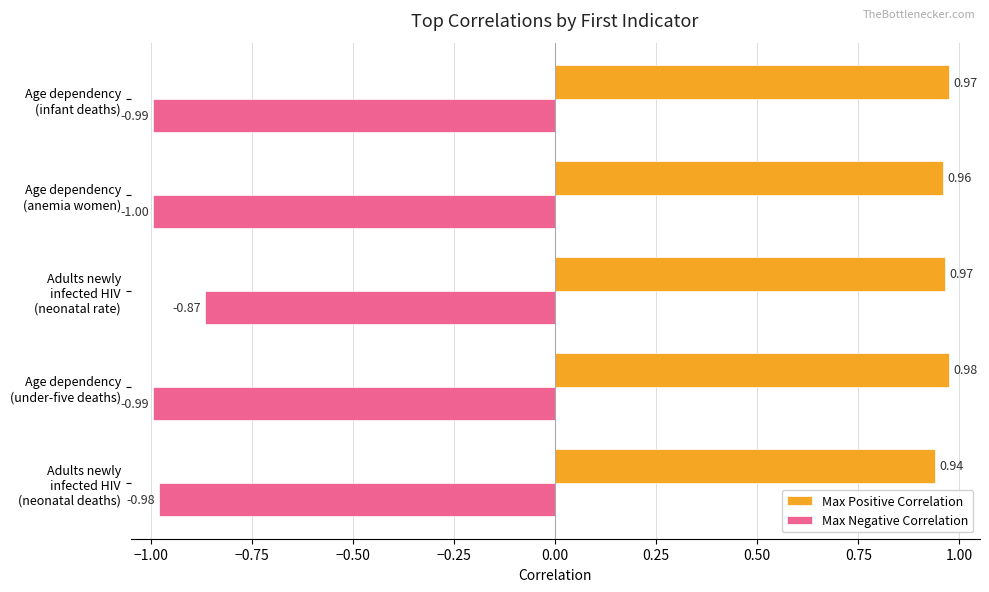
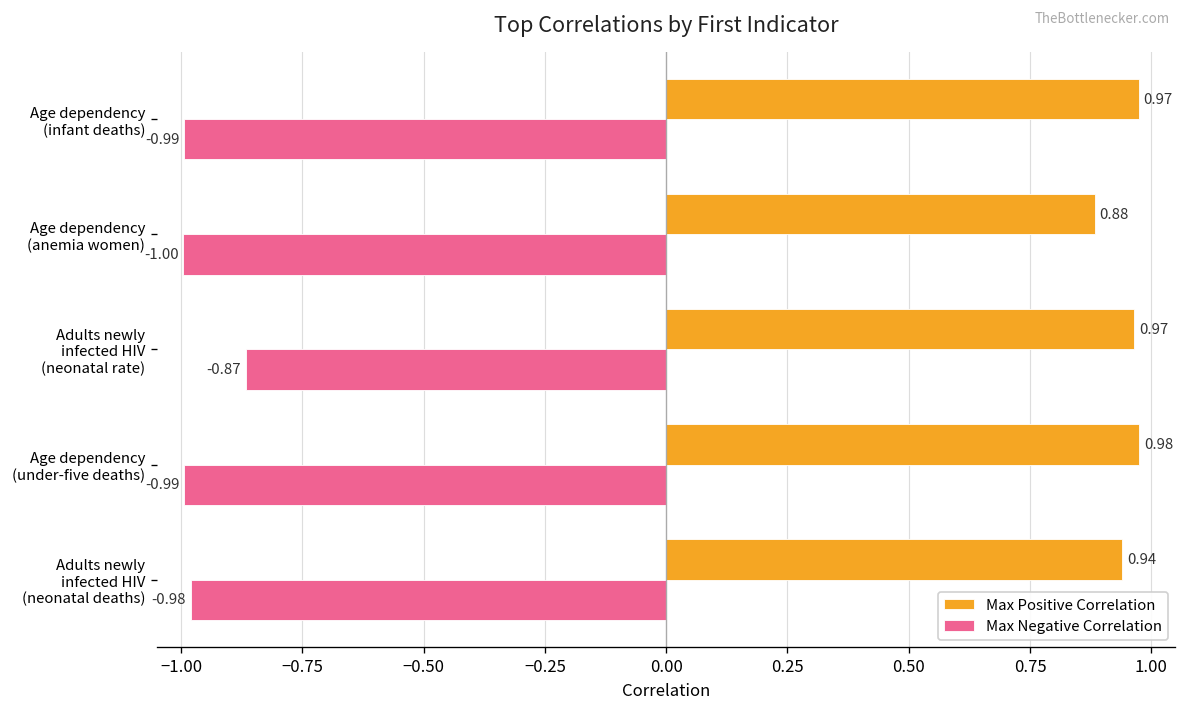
Max Positive Correlation, Age dependency (anemia women): 0.96 -> 0.88
